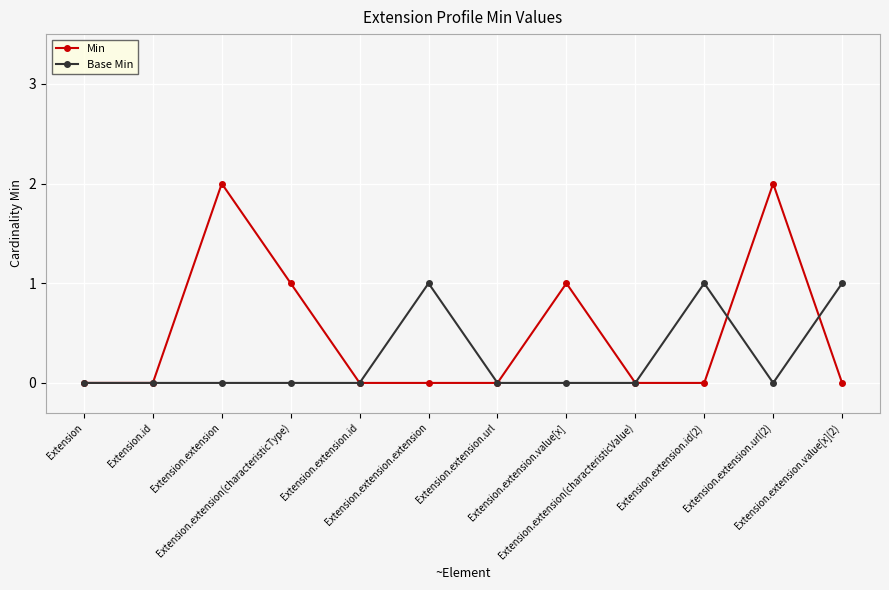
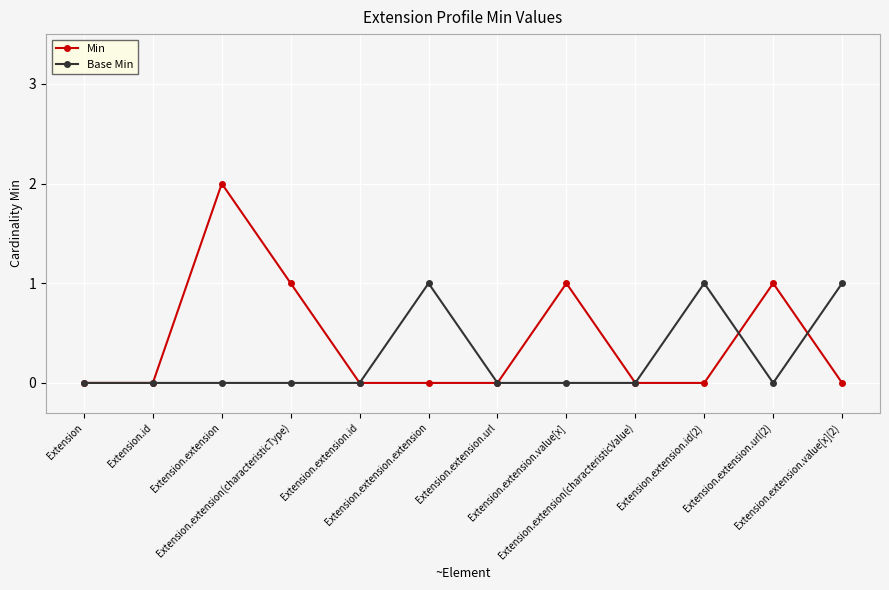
Min, Extension.extension.url(2): 2 -> 1
